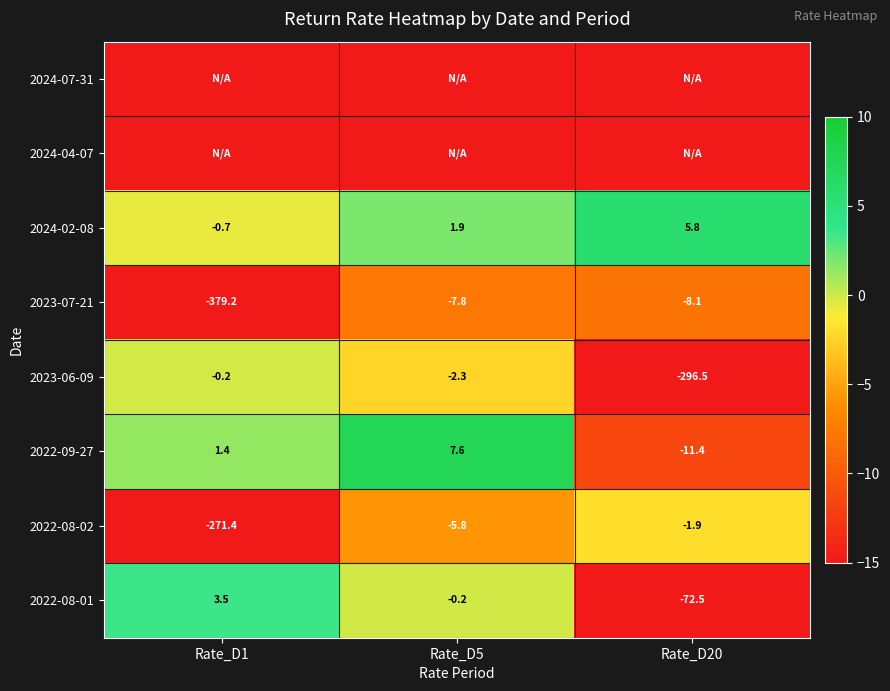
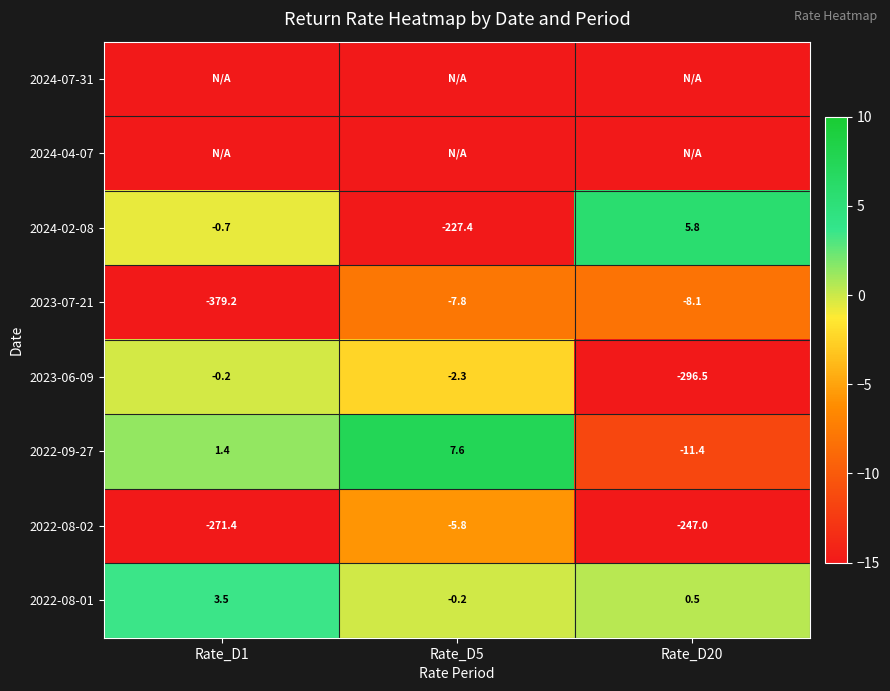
2024-02-08, Rate_D5: 1.9 -> -227.4
2022-08-02, Rate_D20: -1.9 -> -247.0
2022-08-01, Rate_D20: -72.5 -> 0.5
